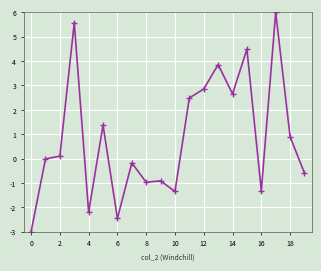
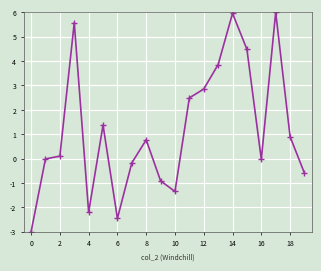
8: -1.0 -> 0.8
14: 2.7 -> 6.0
16: -1.3 -> 0.0
